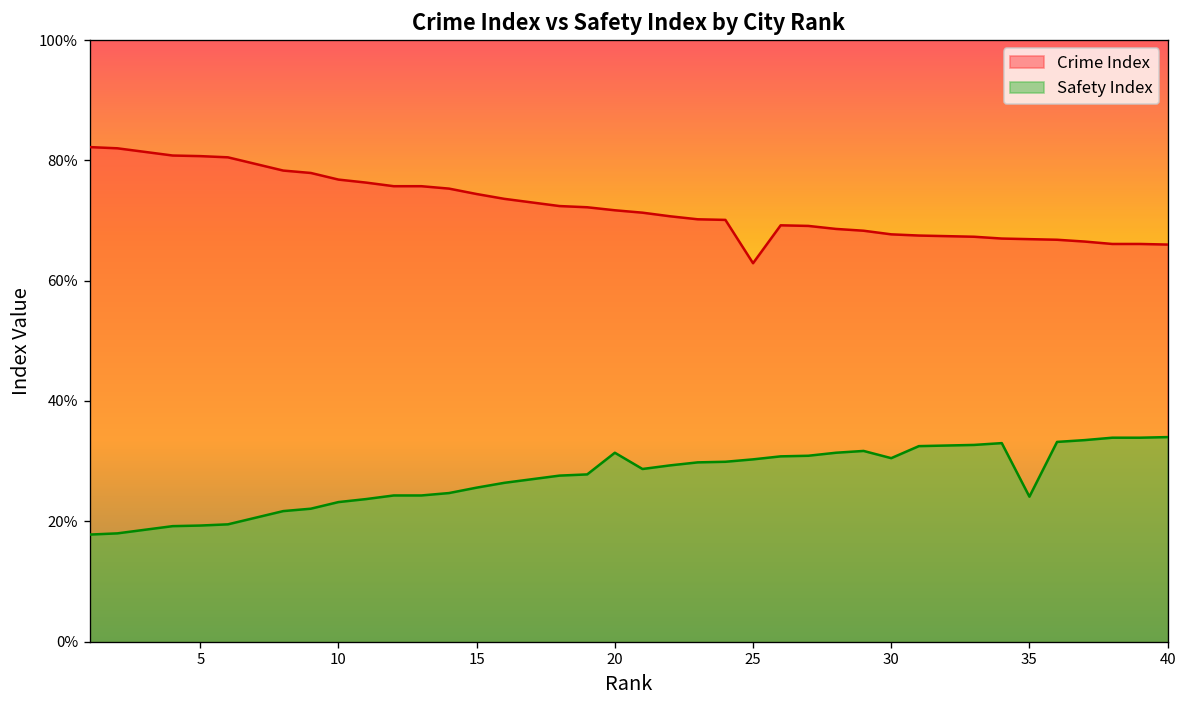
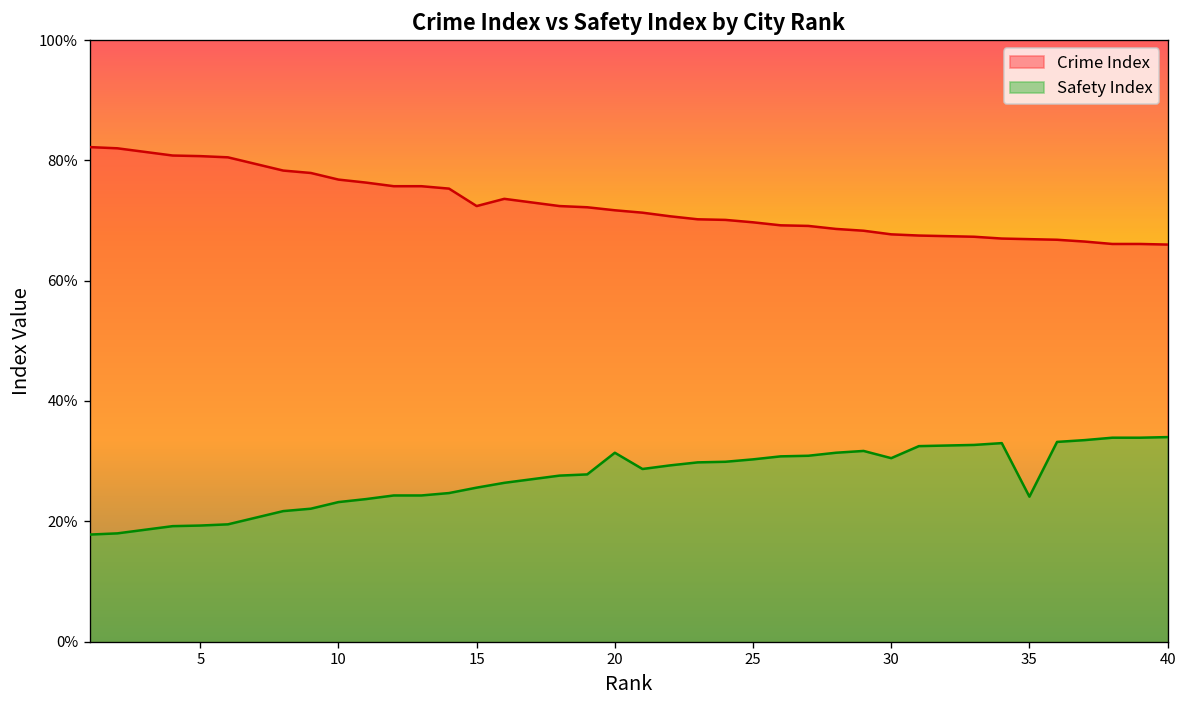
Crime Index, 15: 74% -> 72%
Crime Index, 25: 63% -> 70%
